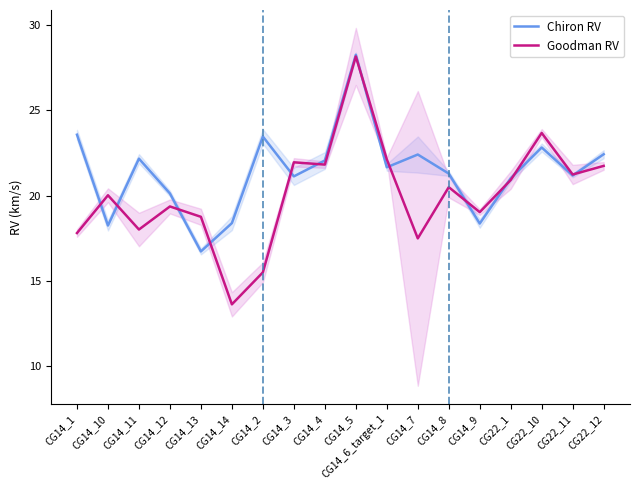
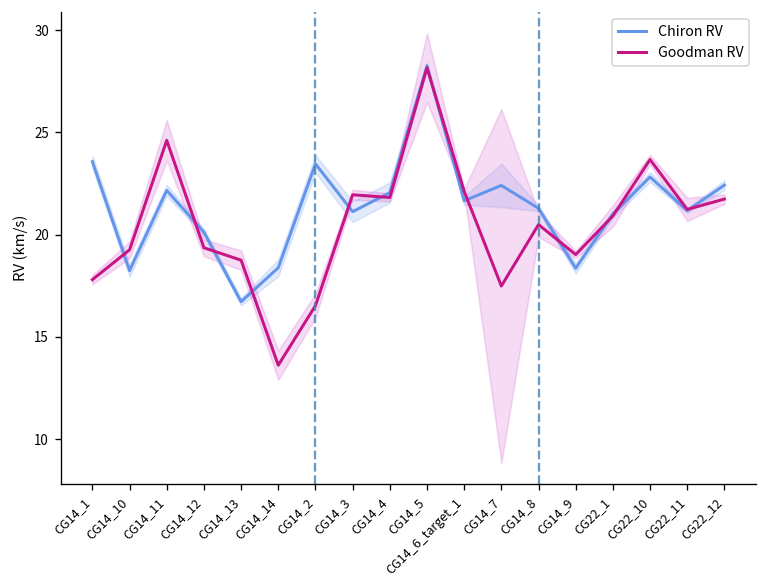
Goodman RV, CG14_10: 20.0 -> 19.3
Goodman RV, CG14_11: 18.0 -> 24.6
Goodman RV, CG14_2: 15.5 -> 16.5
